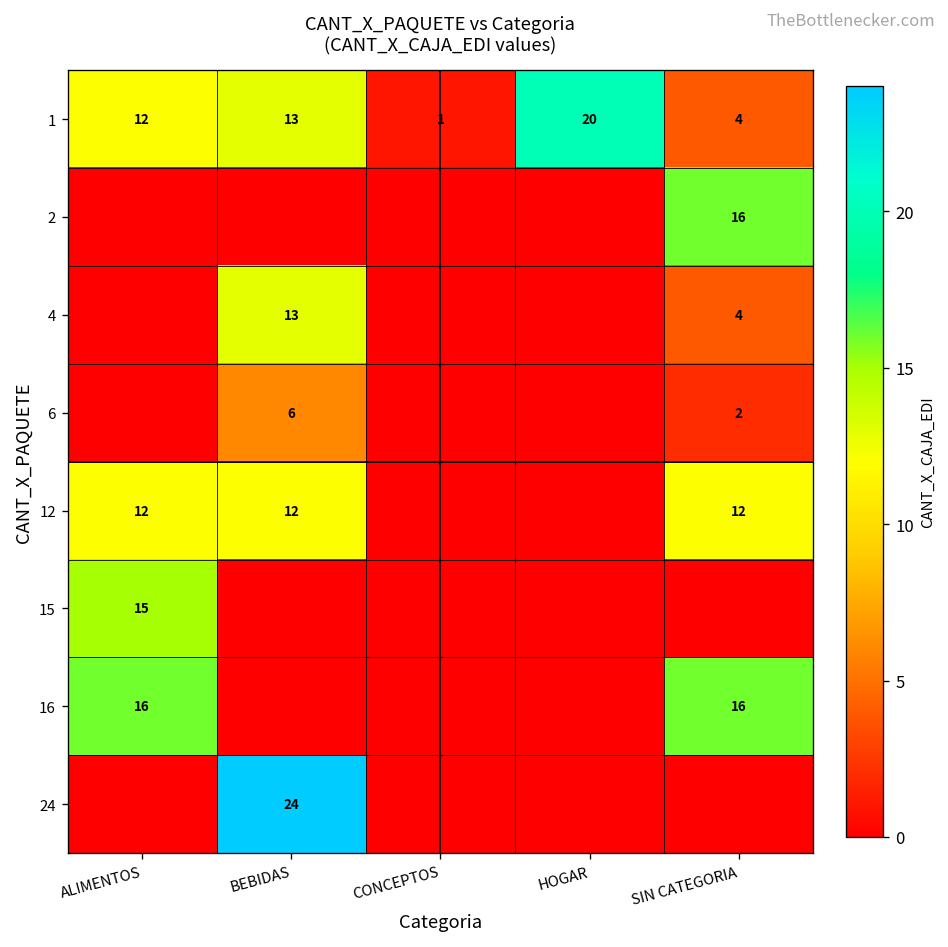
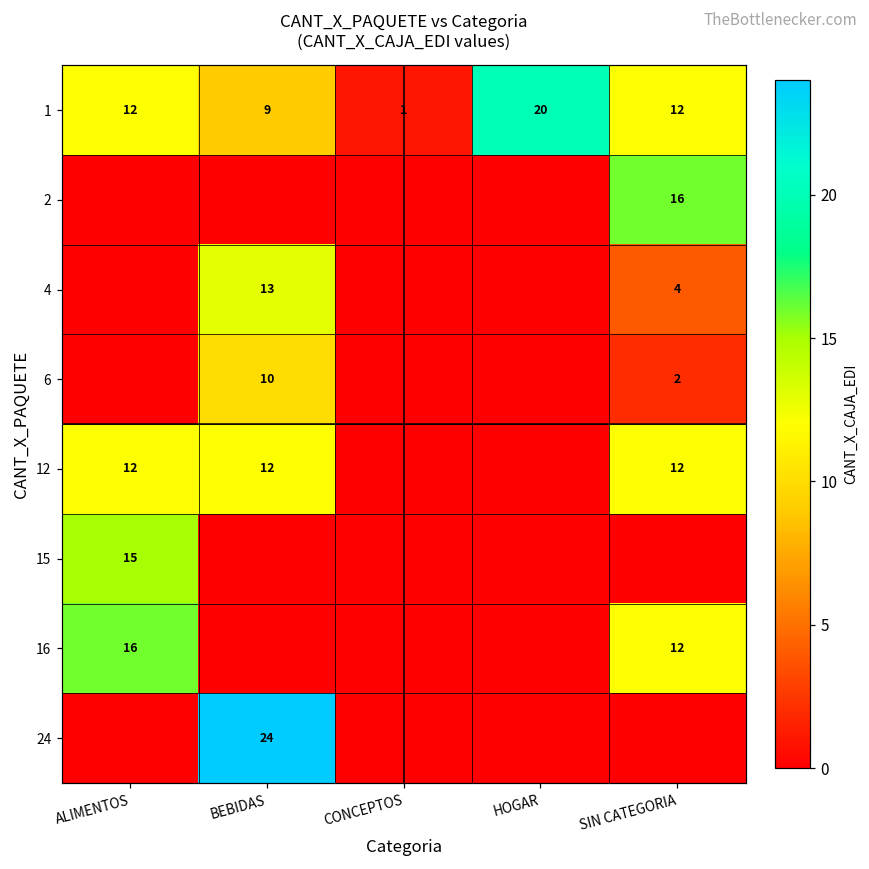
1, BEBIDAS: 13 -> 9
1, SIN CATEGORIA: 4 -> 12
6, BEBIDAS: 6 -> 10
16, SIN CATEGORIA: 16 -> 12
